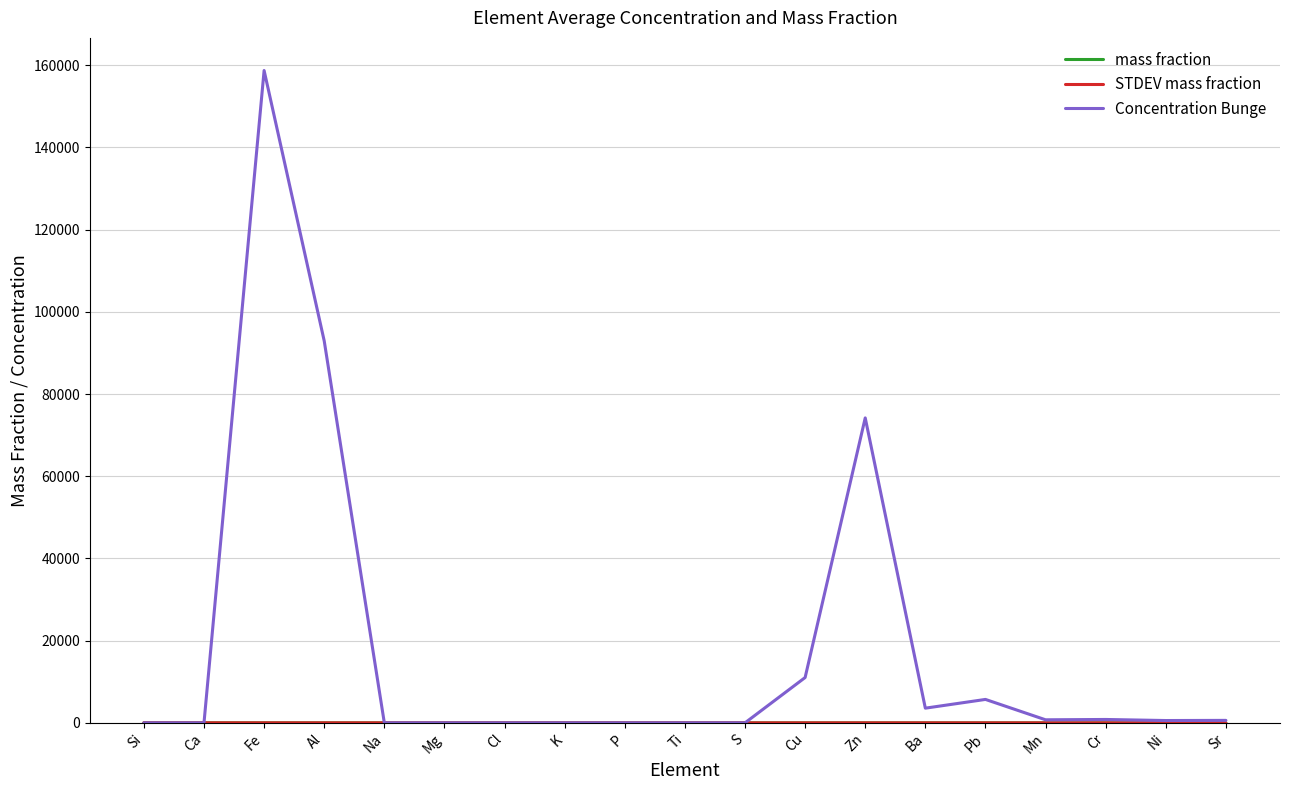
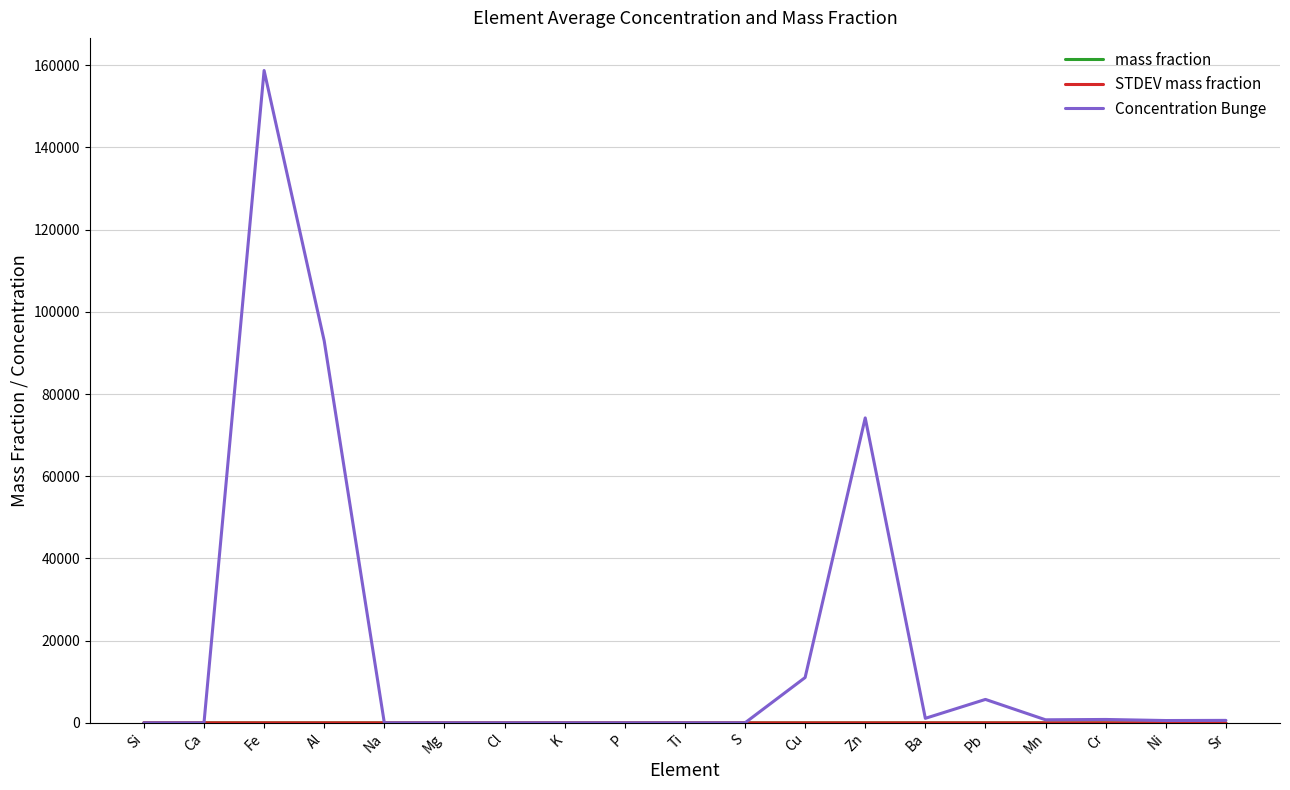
Concentration Bunge, Ba: 4000 -> 1000
